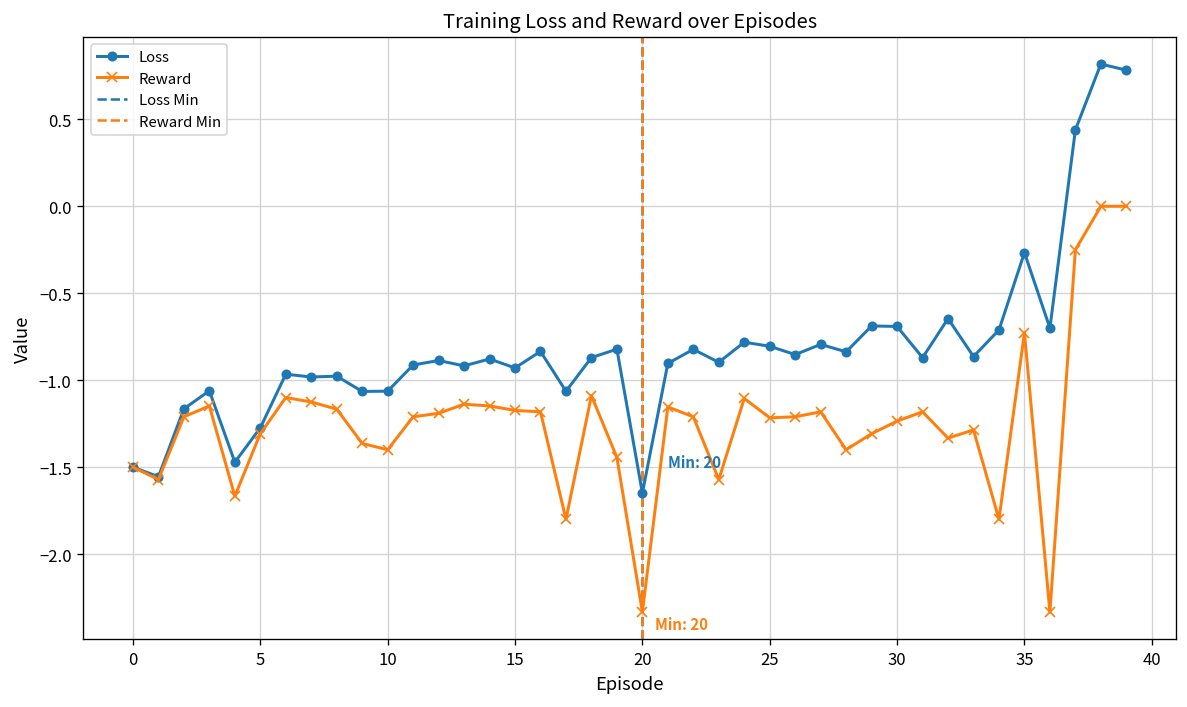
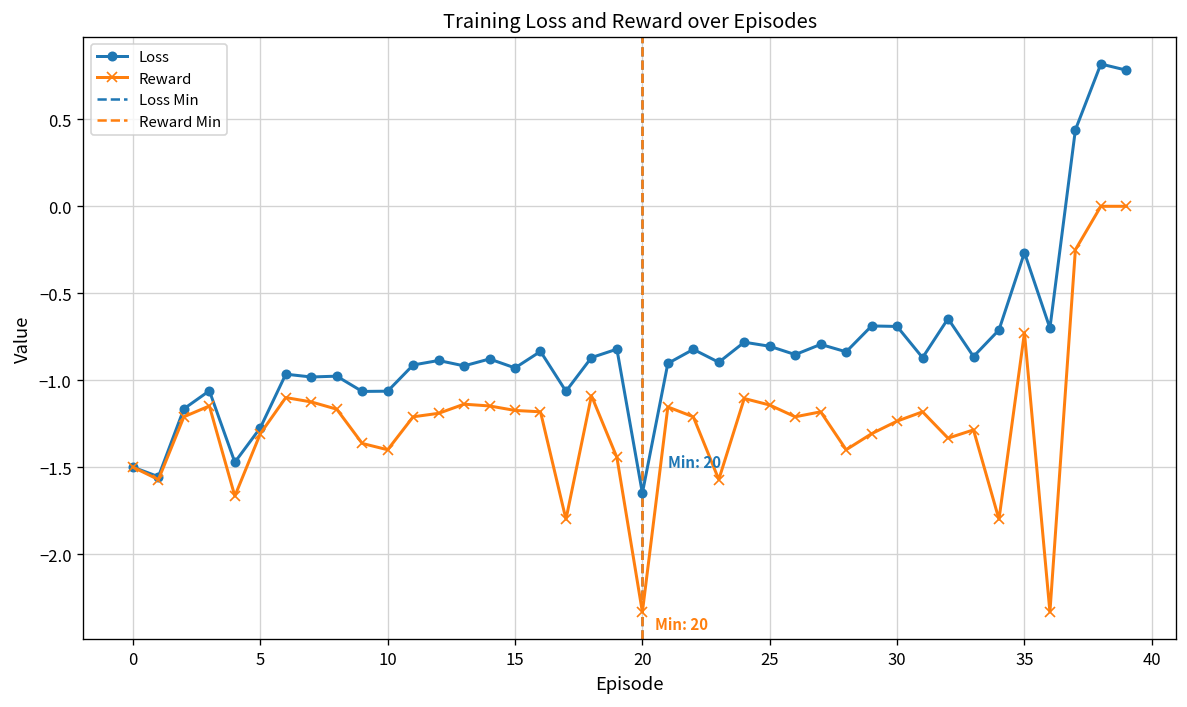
Reward, 25: -1.22 -> -1.14
